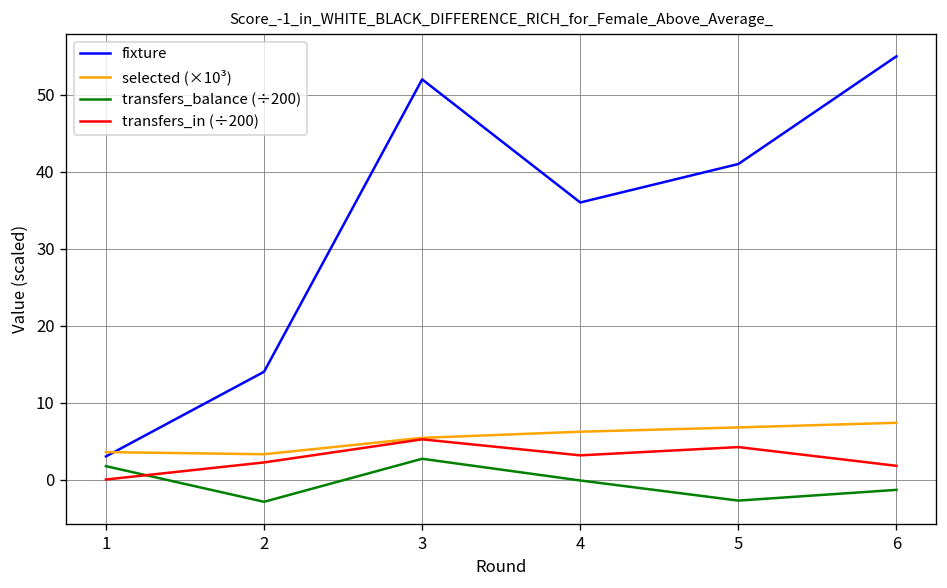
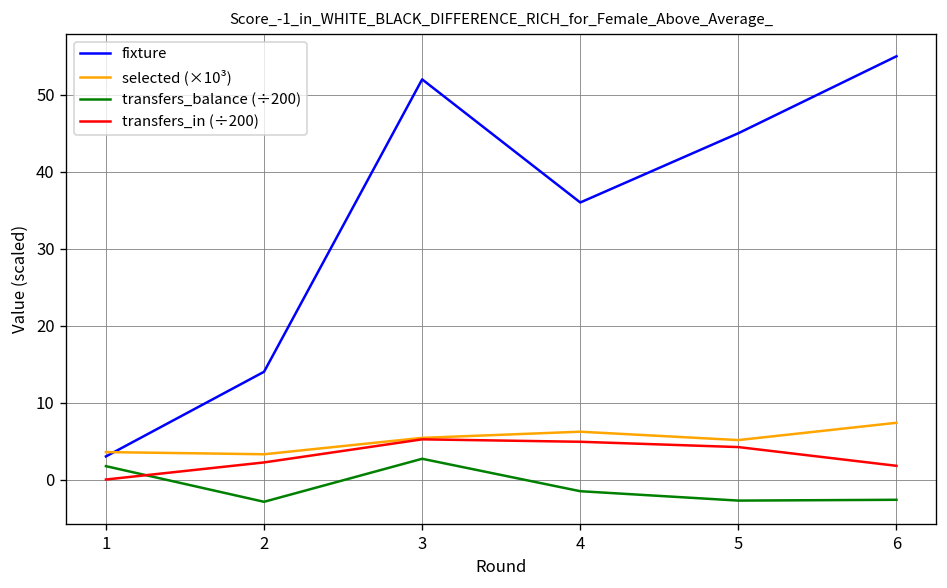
transfers_balance (÷200), 4: 0 -> -2
transfers_in (÷200), 4: 3 -> 5
fixture, 5: 41 -> 45
selected (×10³), 5: 7 -> 5
transfers_balance (÷200), 6: -1 -> -3
